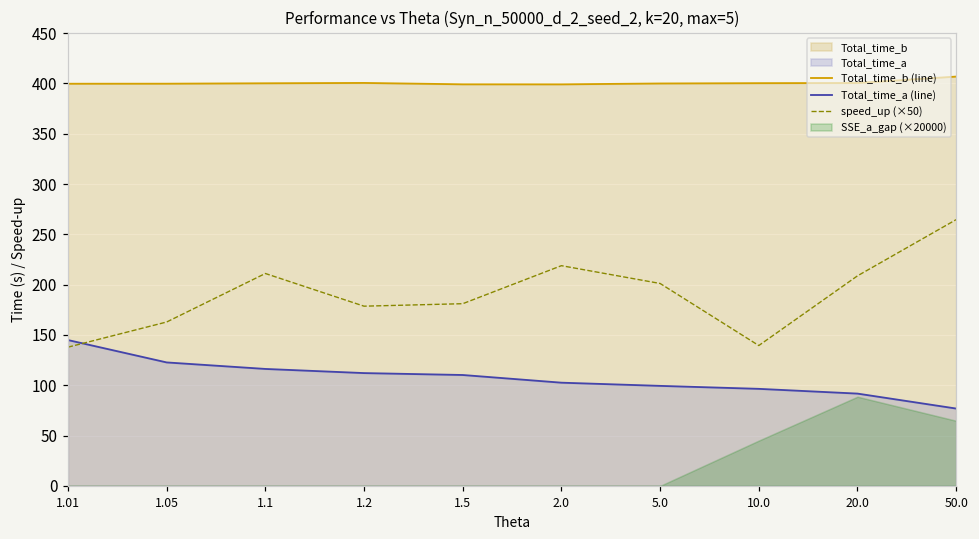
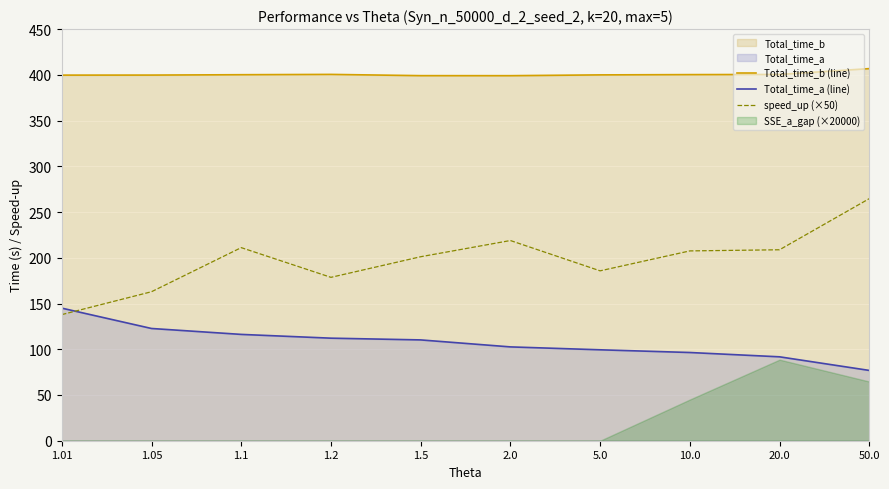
speed_up (×50), 1.5: 180 -> 200
speed_up (×50), 5.0: 200 -> 190
speed_up (×50), 10.0: 140 -> 210
